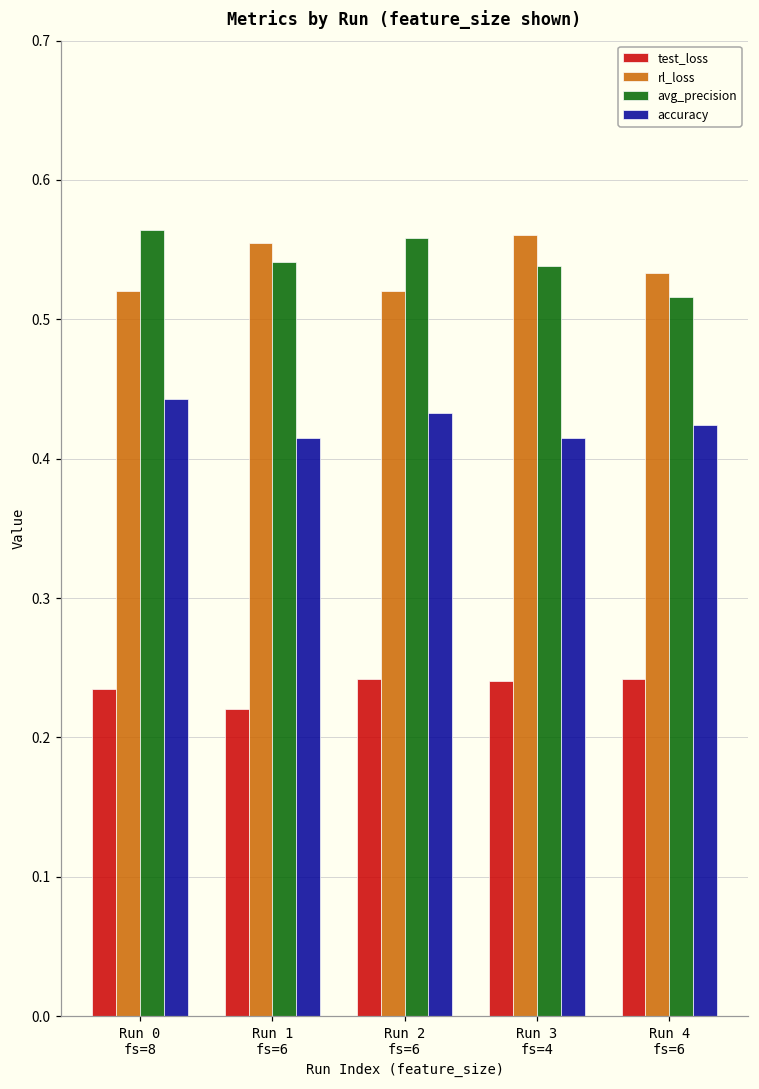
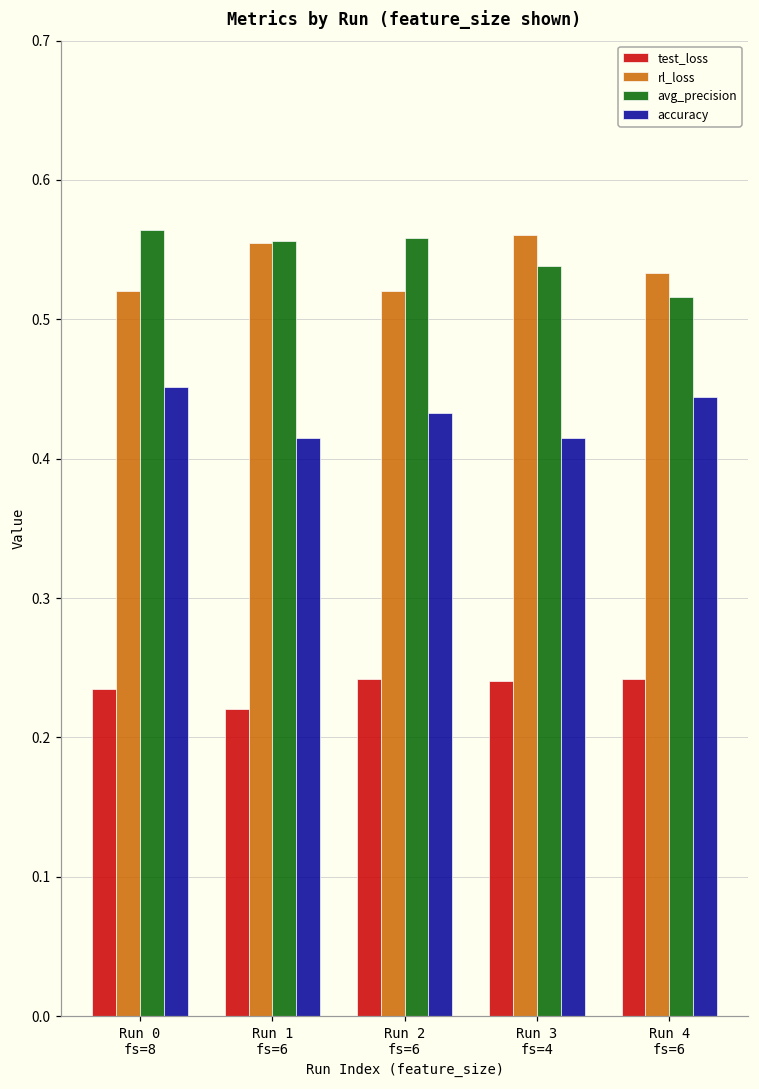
accuracy, Run 0 fs=8: 0.443 -> 0.451
avg_precision, Run 1 fs=6: 0.541 -> 0.556
accuracy, Run 4 fs=6: 0.425 -> 0.444
